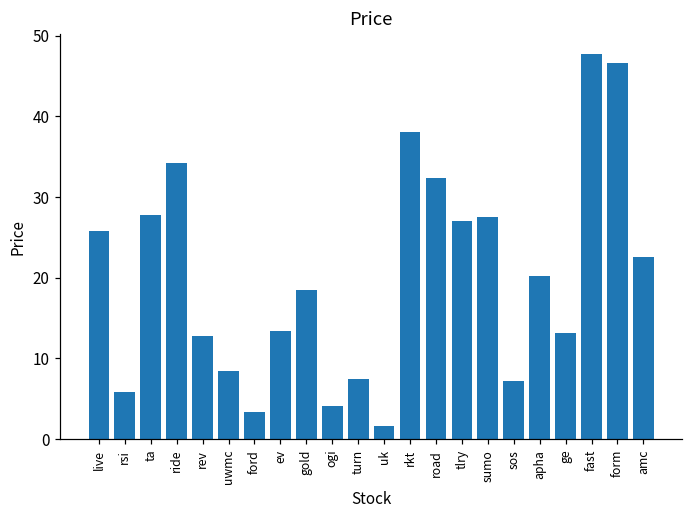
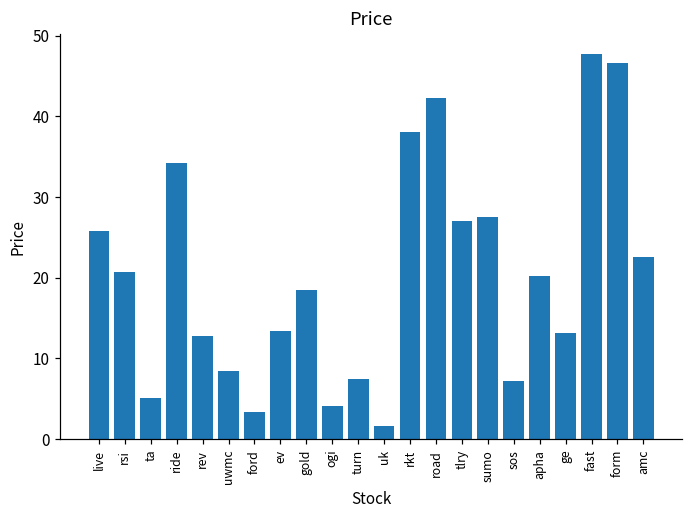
rsi: 6 -> 21
ta: 28 -> 5
road: 32 -> 42
